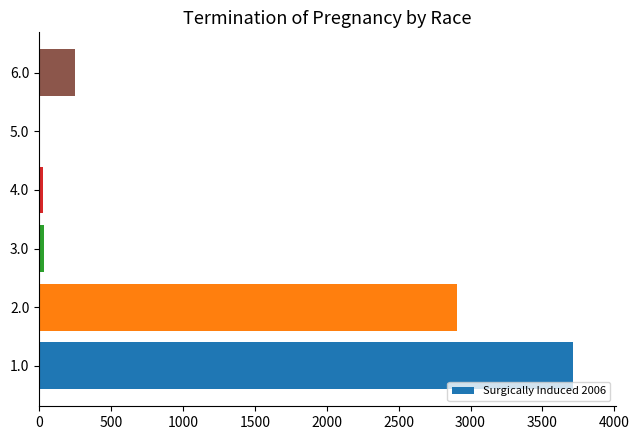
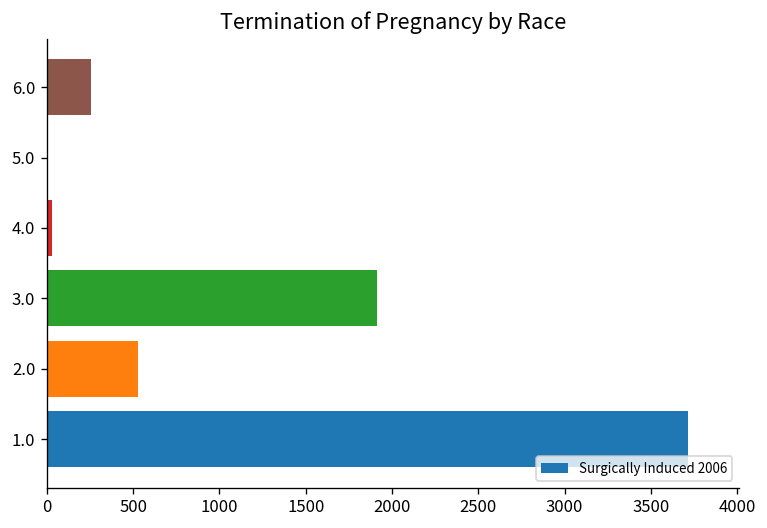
3.0: 40 -> 1910
2.0: 2900 -> 530
